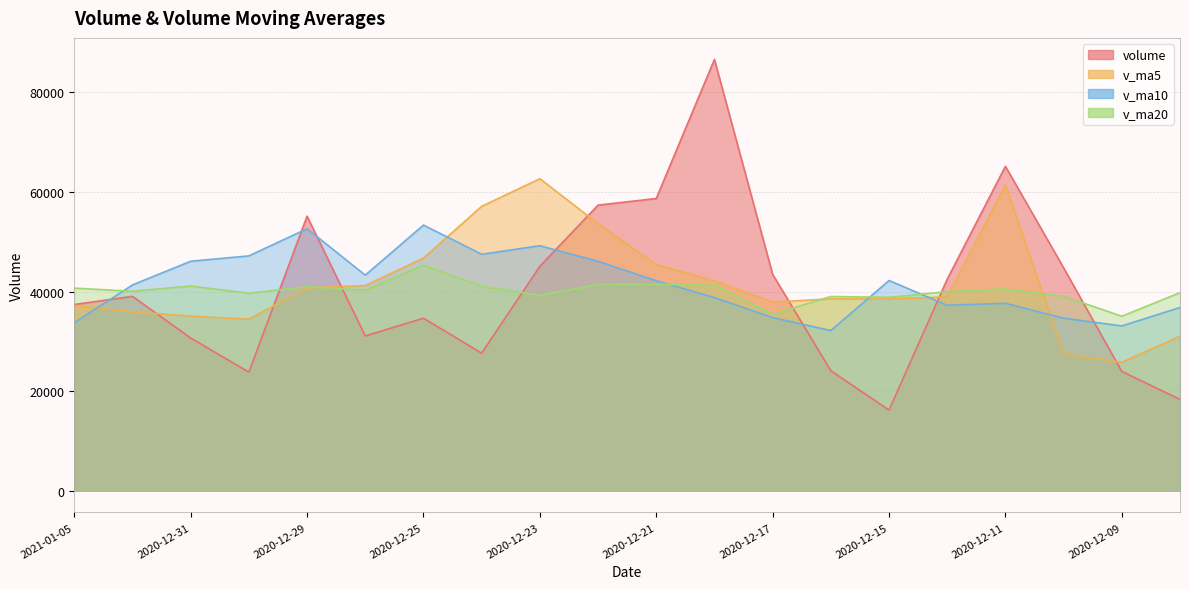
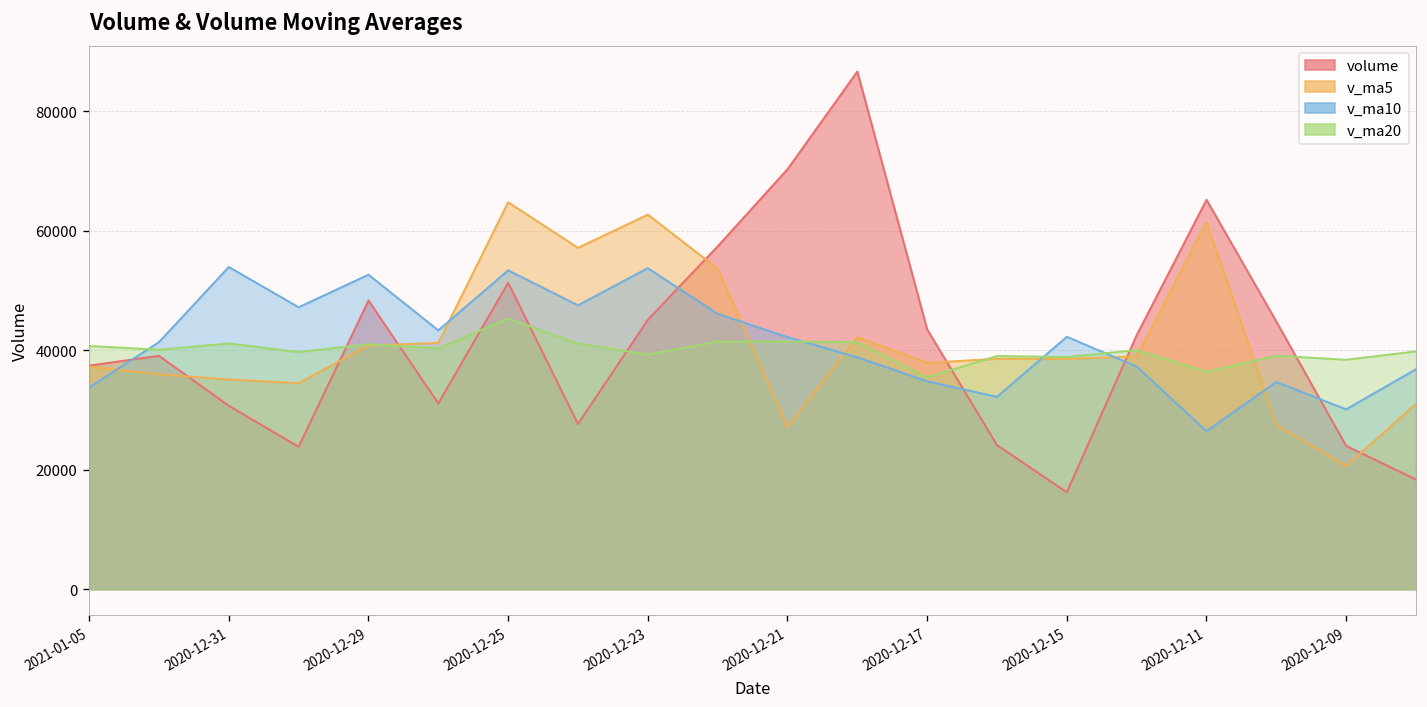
v_ma10, 2020-12-31: 46000 -> 54000
volume, 2020-12-29: 55000 -> 48000
volume, 2020-12-25: 35000 -> 51000
v_ma5, 2020-12-25: 47000 -> 65000
v_ma10, 2020-12-23: 49000 -> 54000
volume, 2020-12-21: 59000 -> 70000
v_ma5, 2020-12-21: 45000 -> 27000
v_ma10, 2020-12-11: 38000 -> 26000
v_ma20, 2020-12-11: 41000 -> 36000
v_ma5, 2020-12-09: 26000 -> 21000
v_ma10, 2020-12-09: 33000 -> 30000
v_ma20, 2020-12-09: 35000 -> 38000
